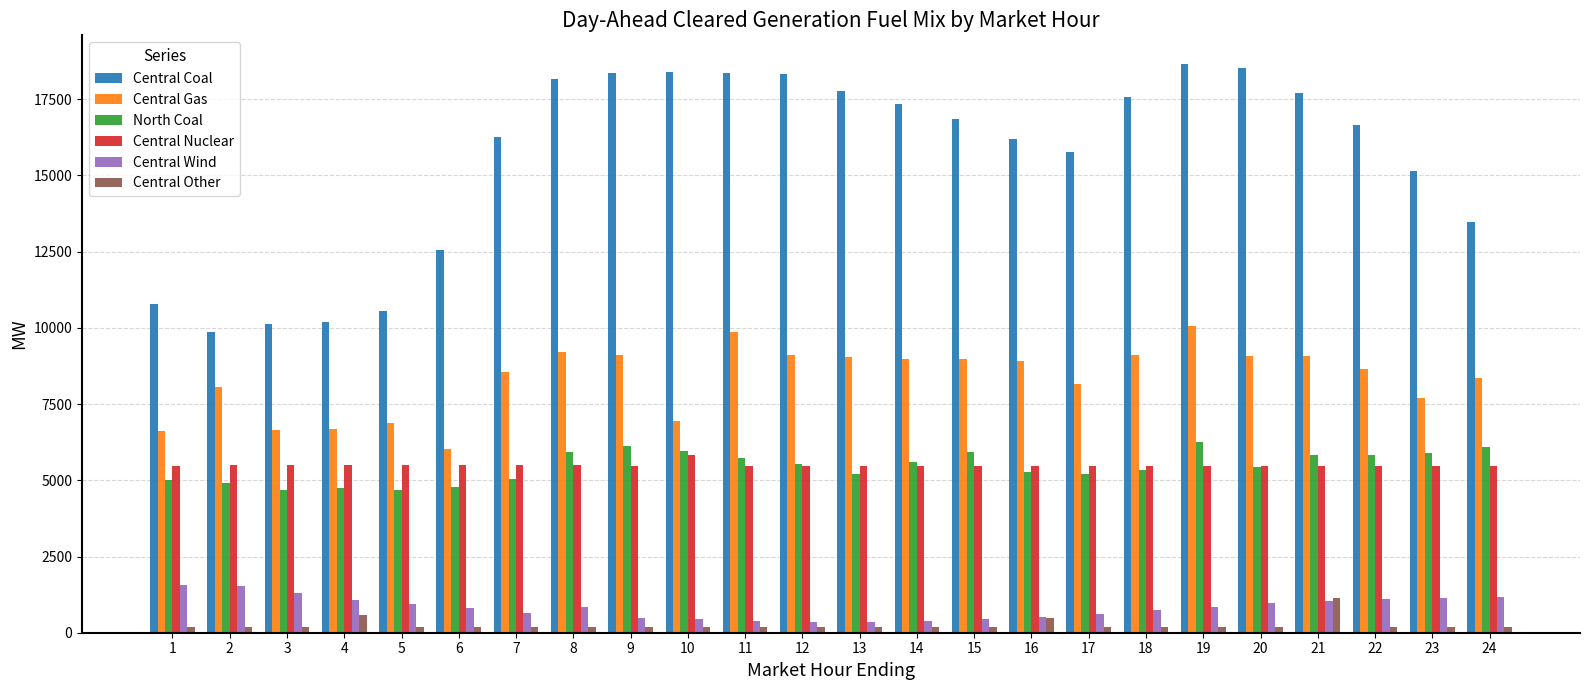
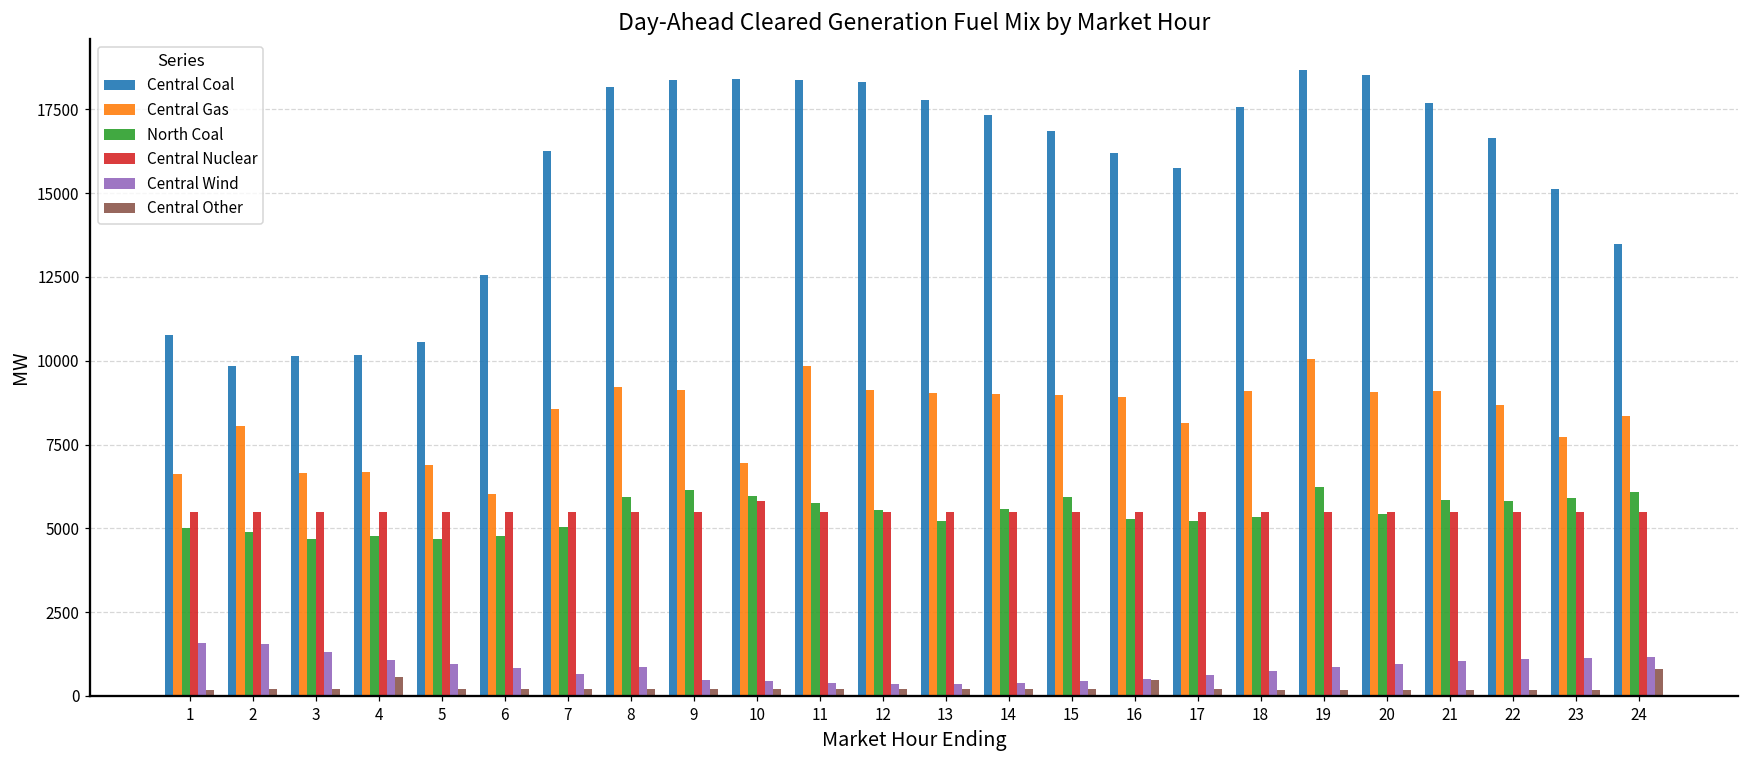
Central Other, 21: 1100 -> 200
Central Other, 24: 200 -> 800
